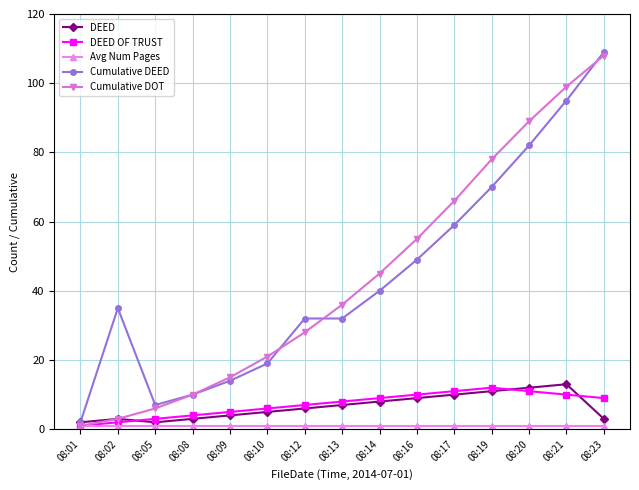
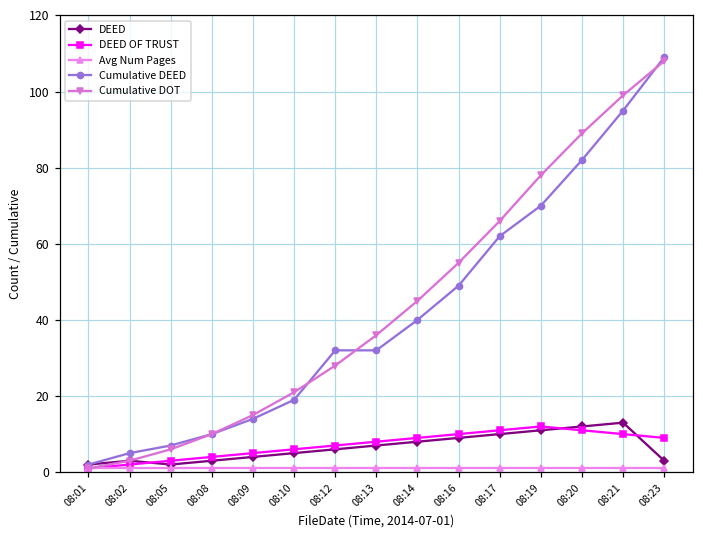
Cumulative DEED, 08:02: 35 -> 5
Cumulative DEED, 08:17: 59 -> 62
